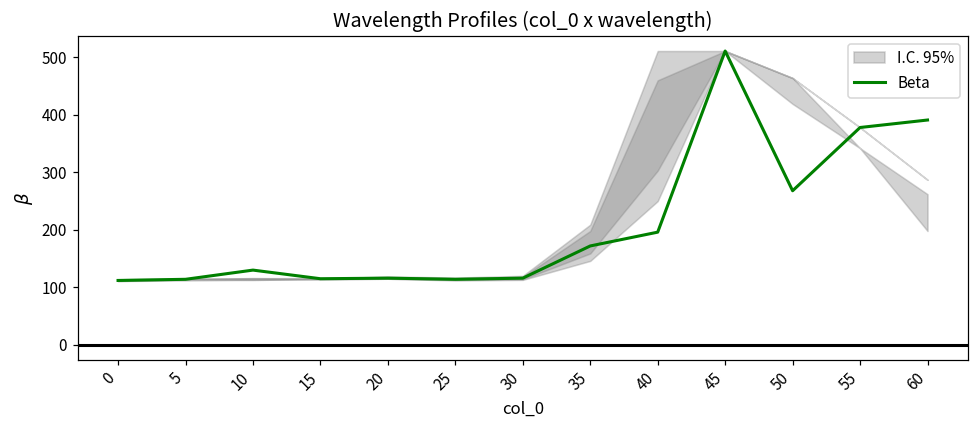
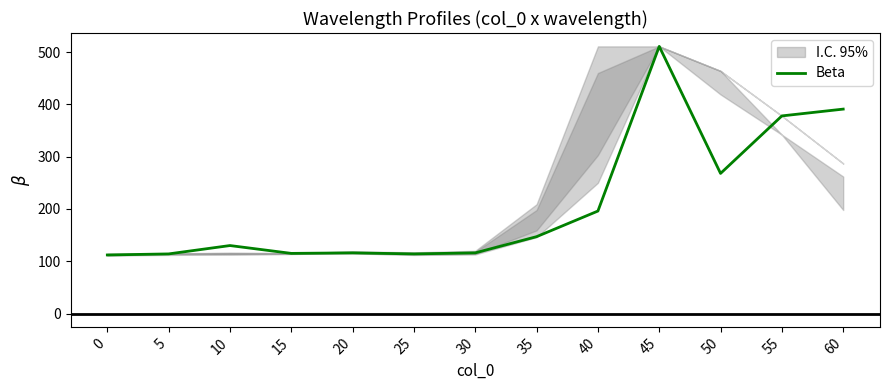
Beta, 35: 170 -> 150
